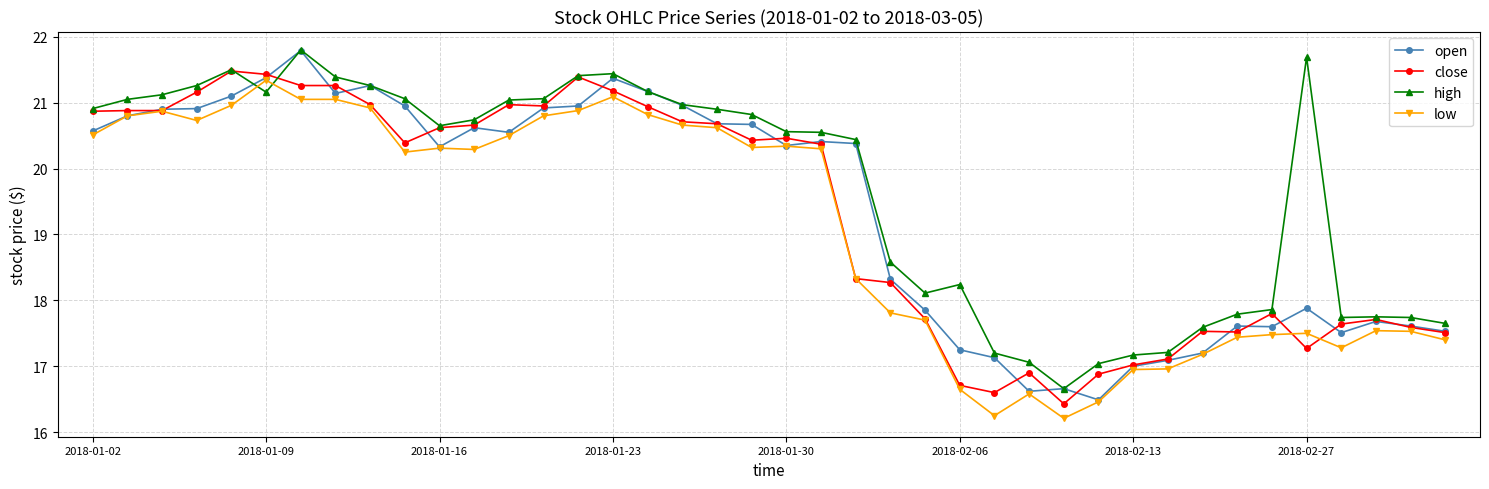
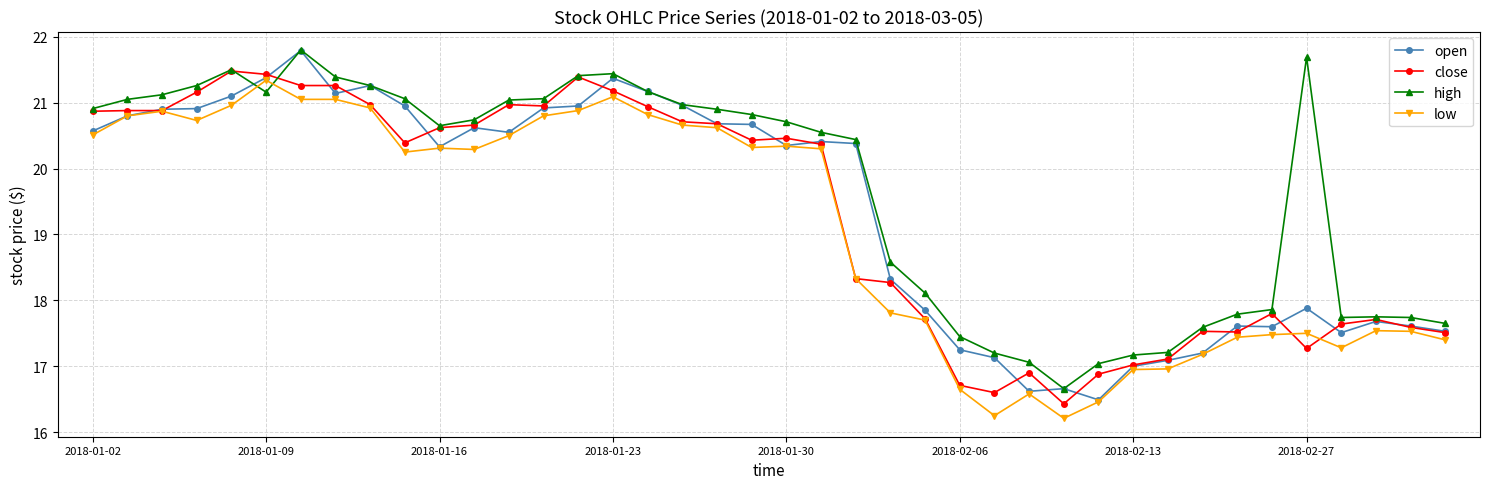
high, 2018-01-30: 20.6 -> 20.7
high, 2018-02-06: 18.2 -> 17.5
